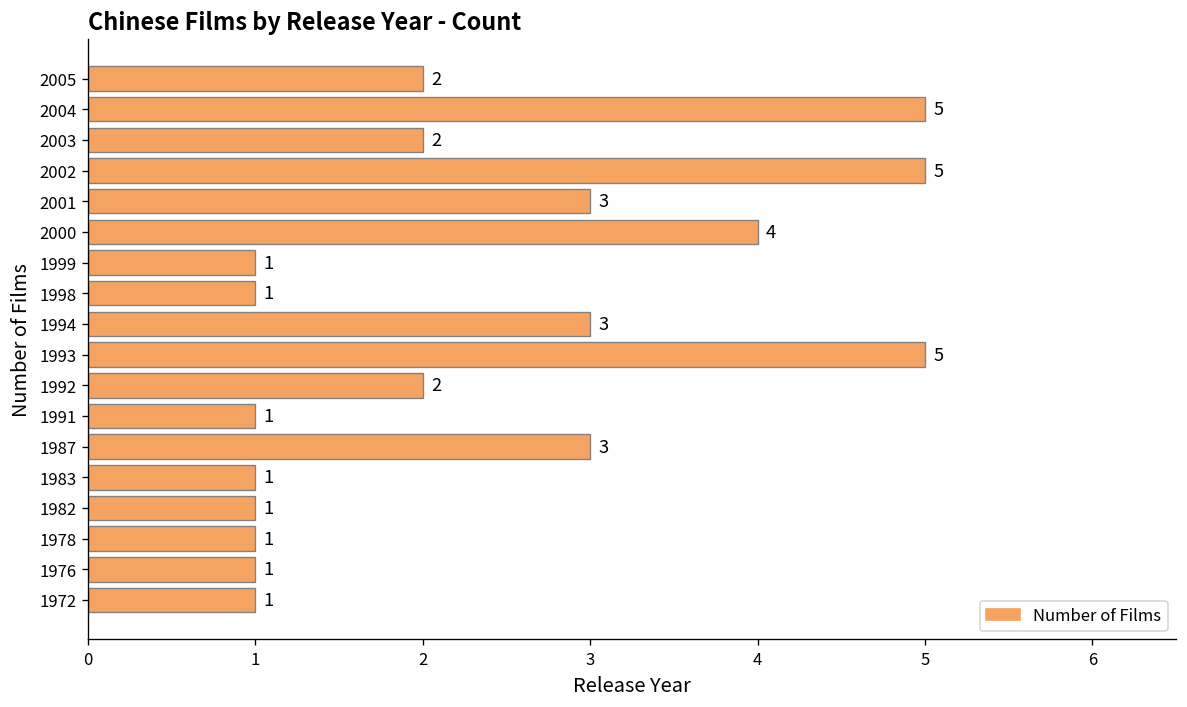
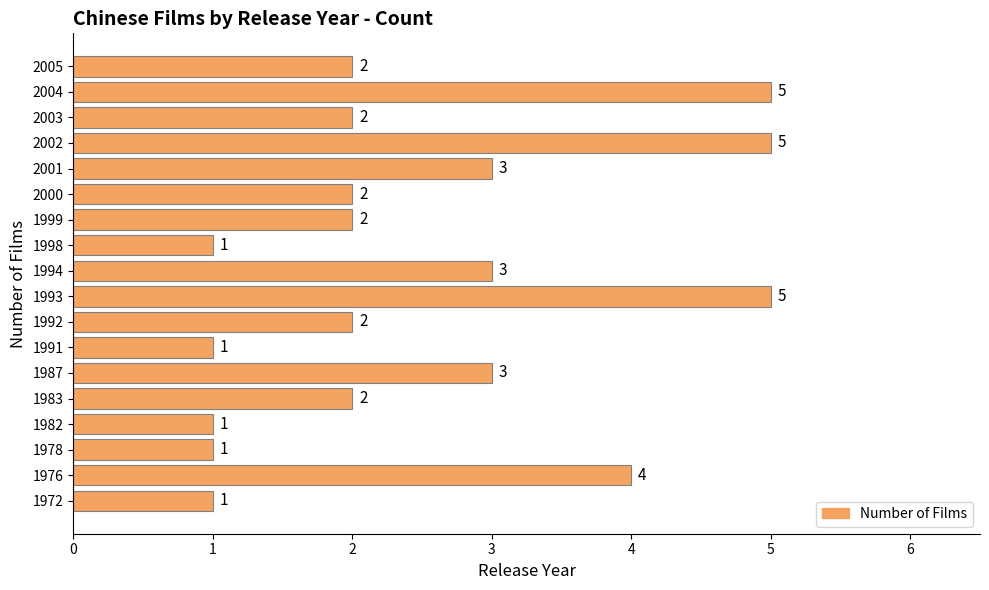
2000: 4 -> 2
1999: 1 -> 2
1983: 1 -> 2
1976: 1 -> 4
